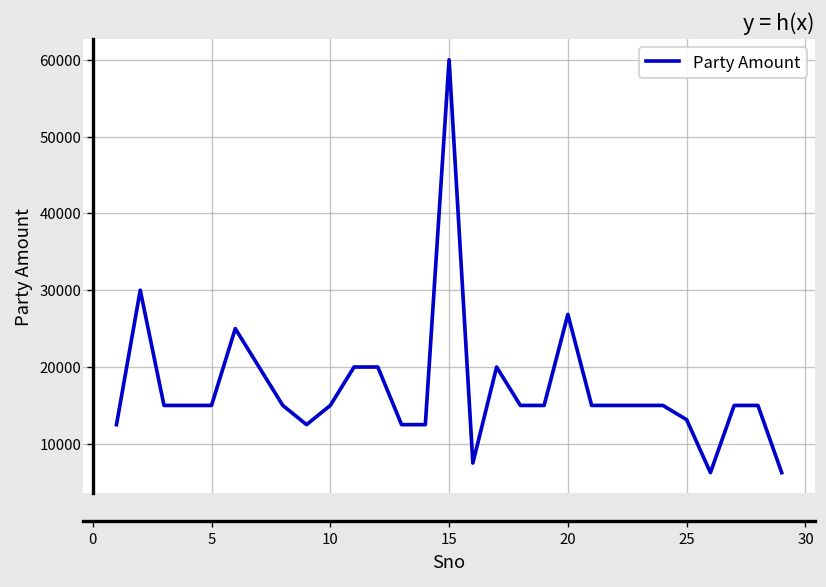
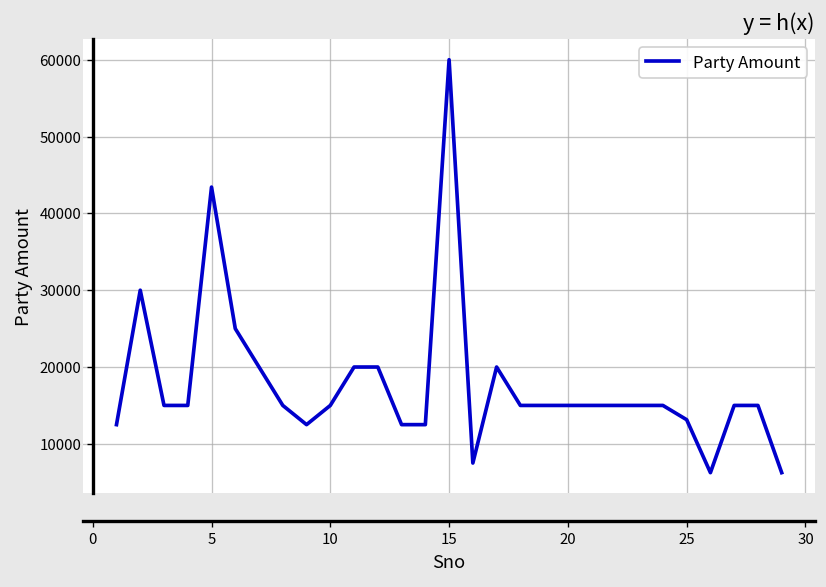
5: 15000 -> 43000
20: 27000 -> 15000
